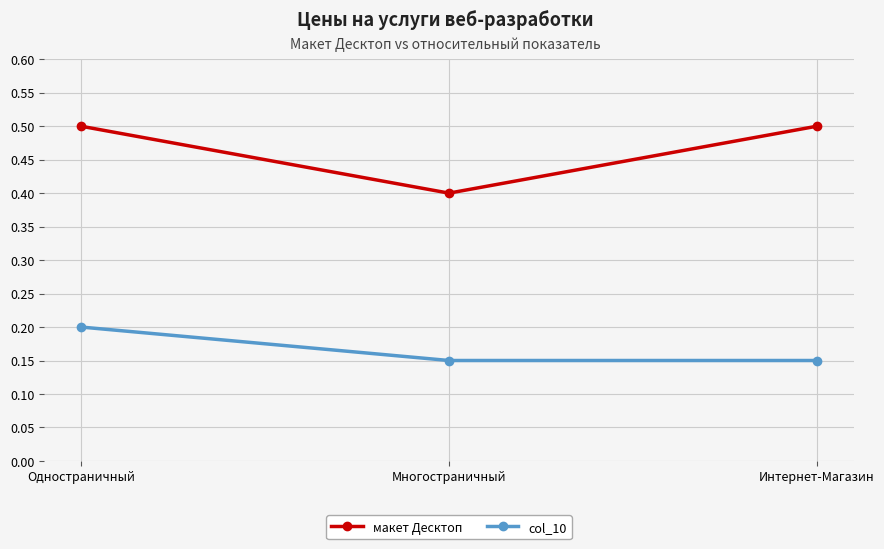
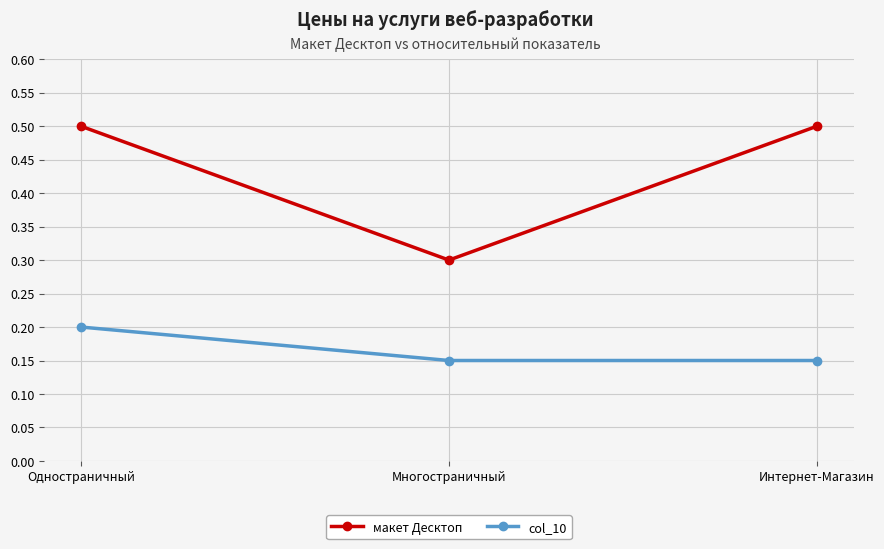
макет Десктоп, Многостраничный: 0.4 -> 0.3
